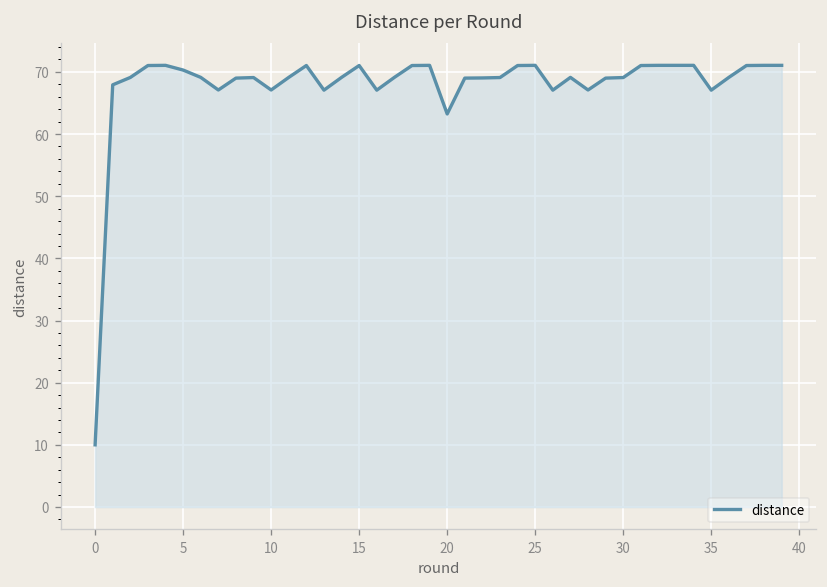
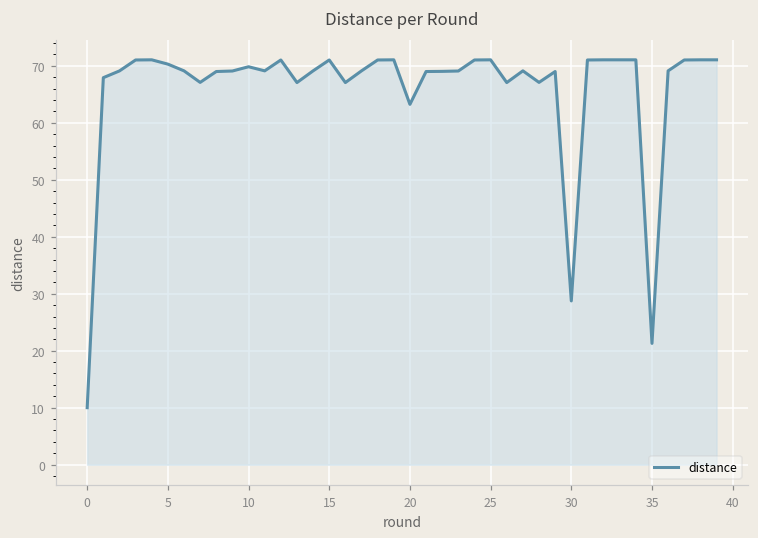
10: 67 -> 70
30: 69 -> 29
35: 67 -> 21
